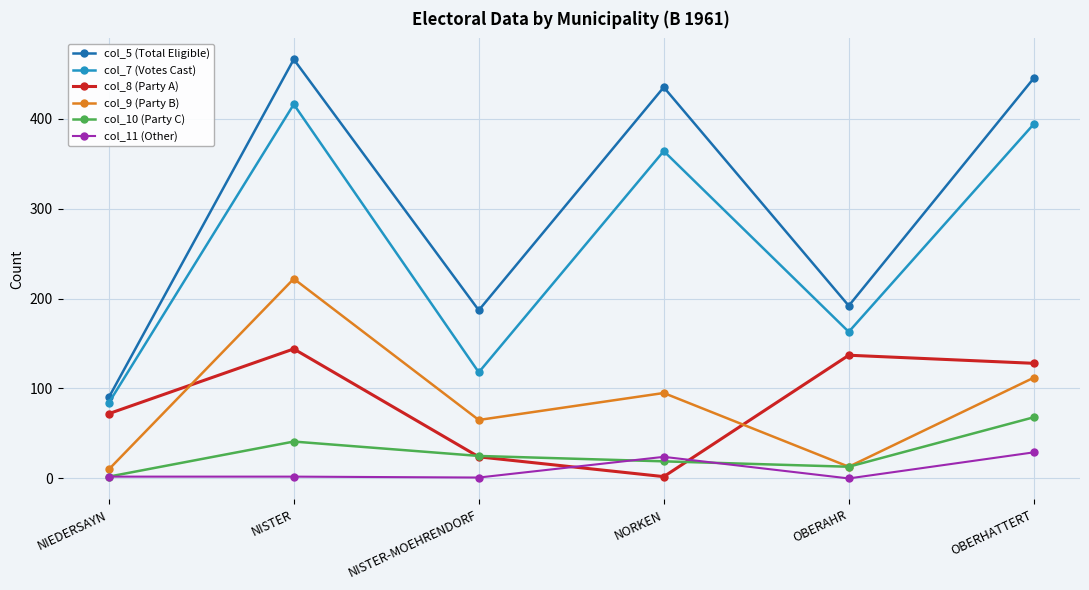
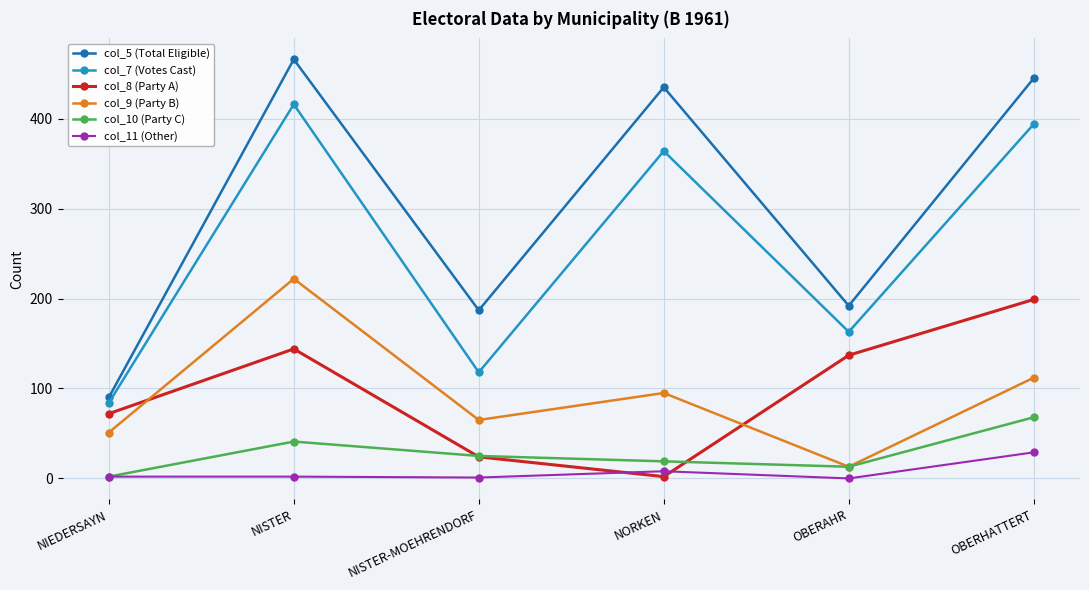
col_9 (Party B), NIEDERSAYN: 10 -> 50
col_11 (Other), NORKEN: 20 -> 10
col_8 (Party A), OBERHATTERT: 130 -> 200
